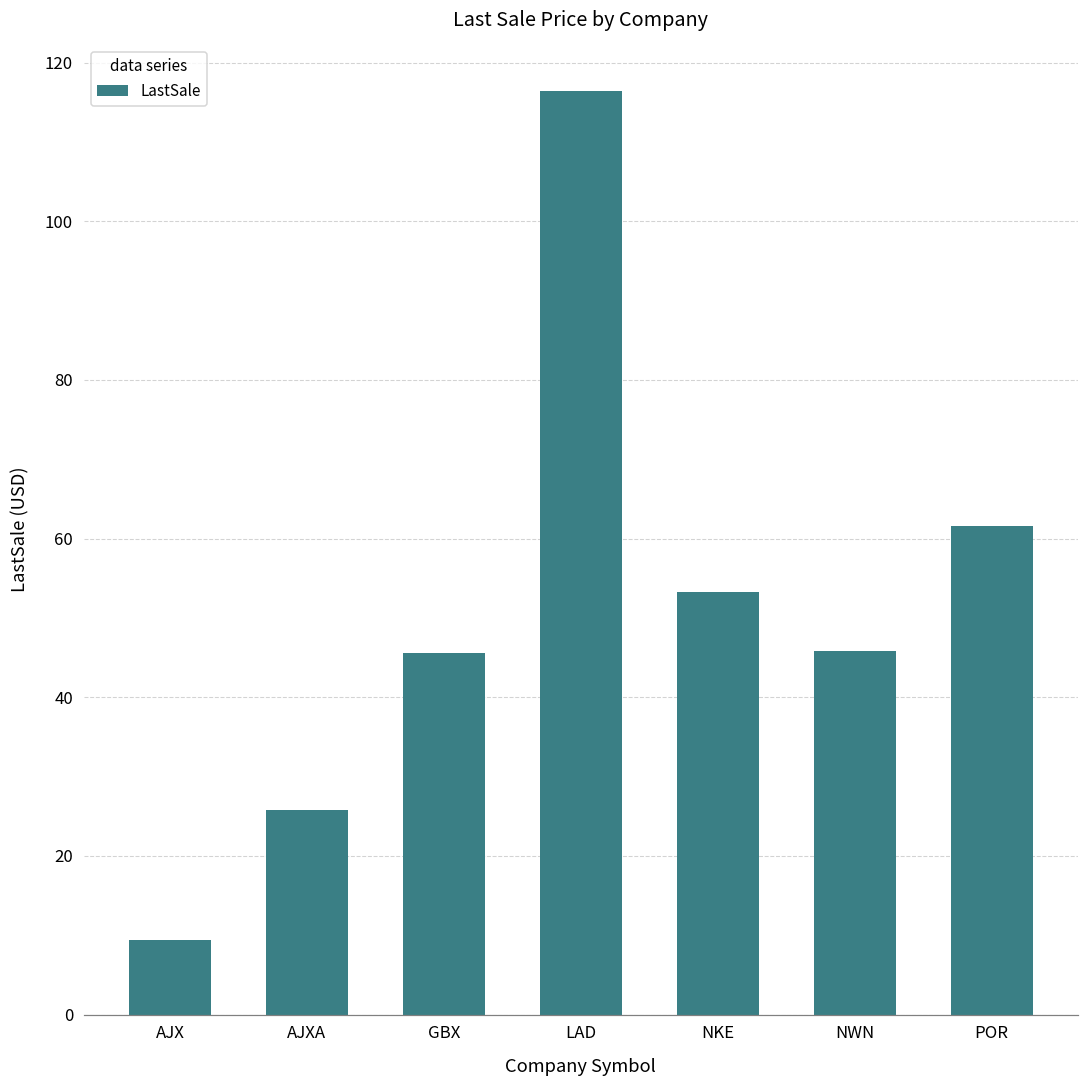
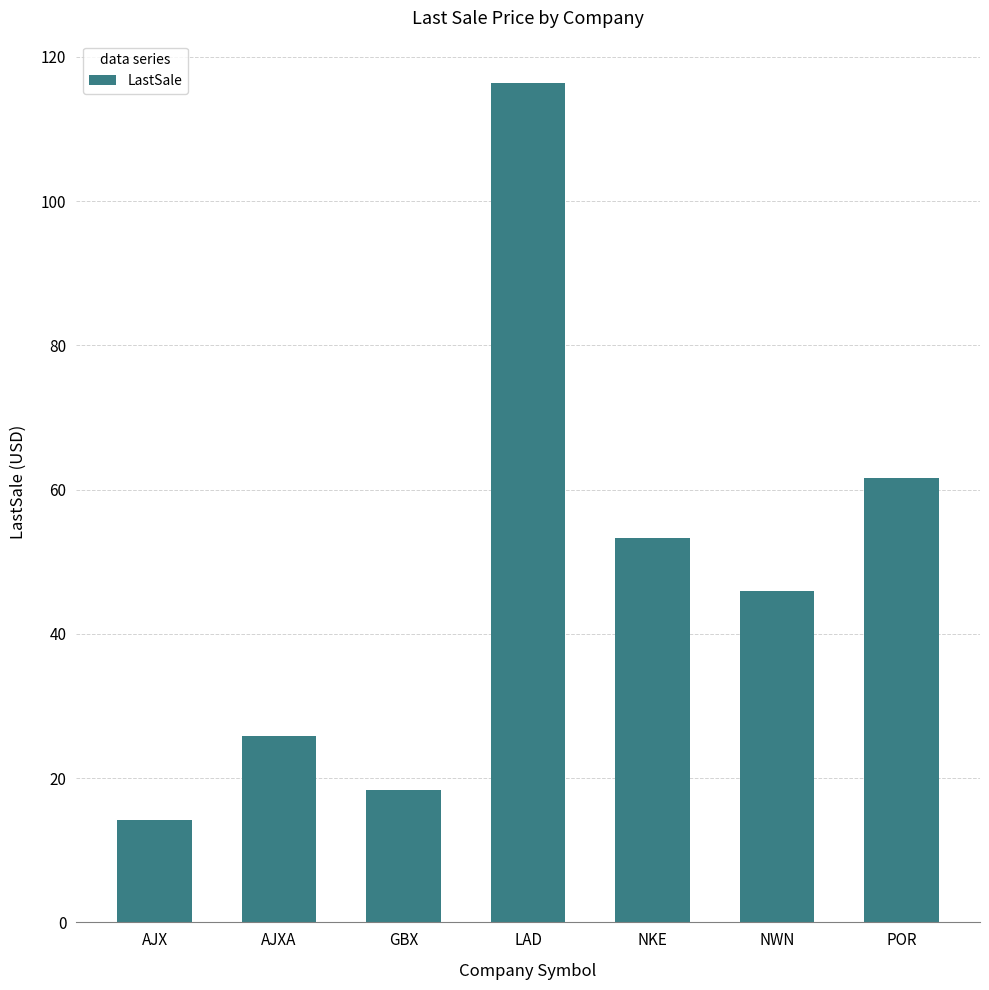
AJX: 9 -> 14
GBX: 46 -> 18
